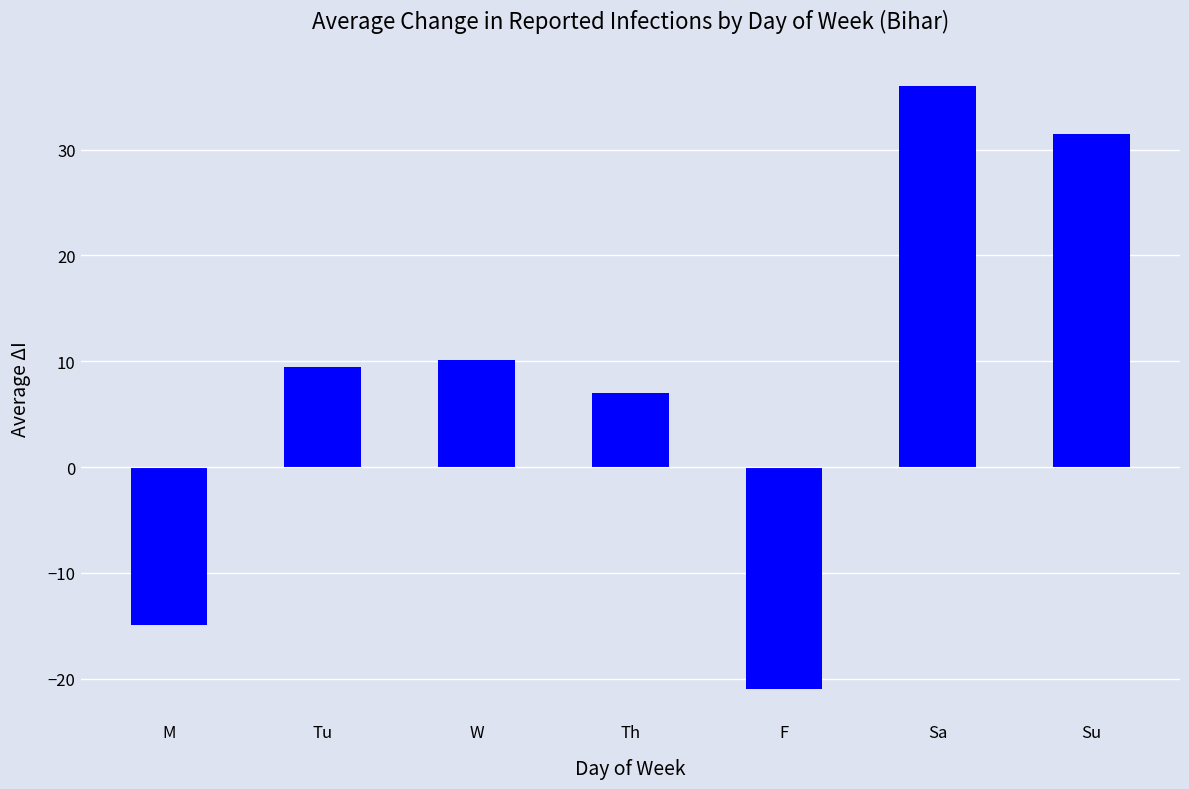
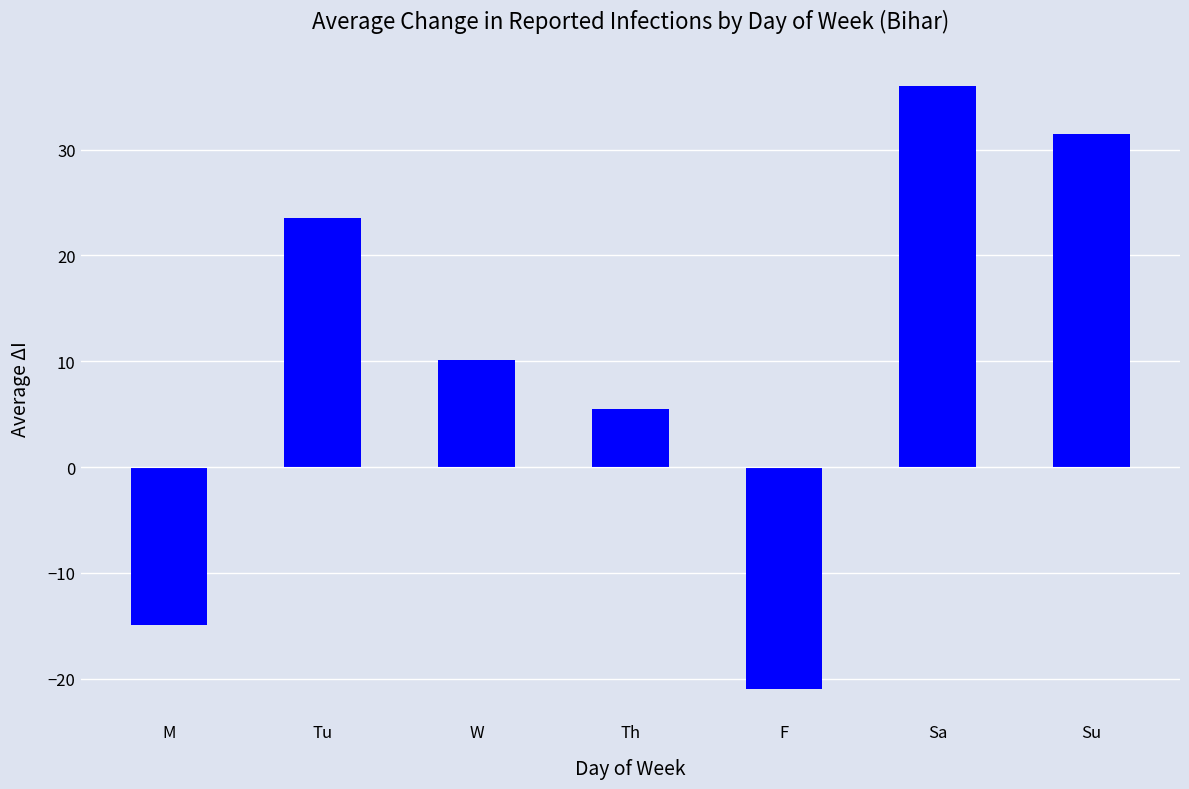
Tu: 9.5 -> 23.5
Th: 7.0 -> 5.5
